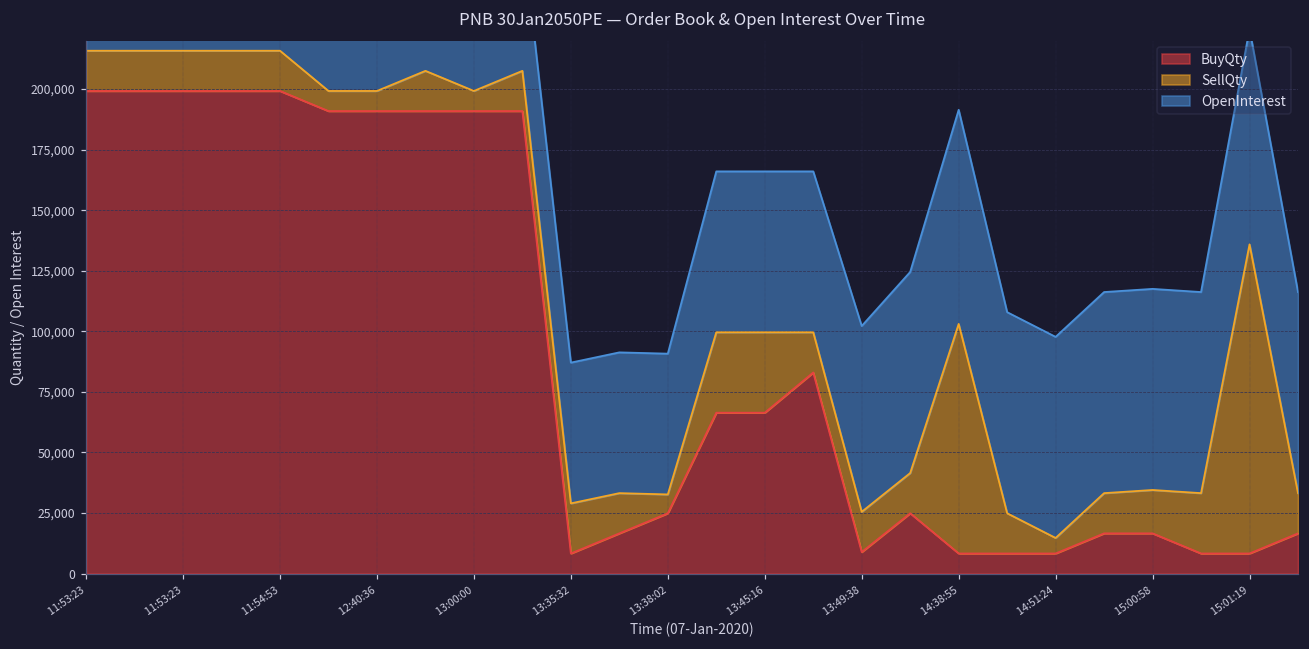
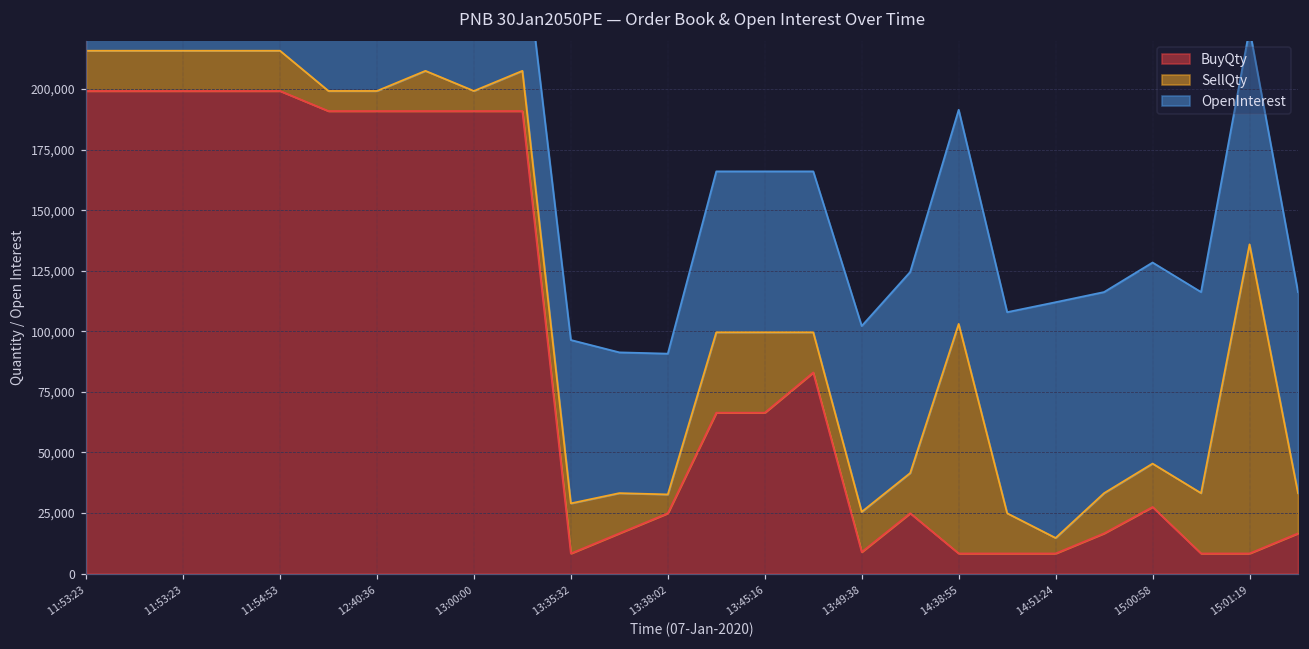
OpenInterest, 13:35:32: 58,000 -> 67,000
OpenInterest, 14:51:24: 83,000 -> 97,000
BuyQty, 15:00:58: 17,000 -> 27,000
